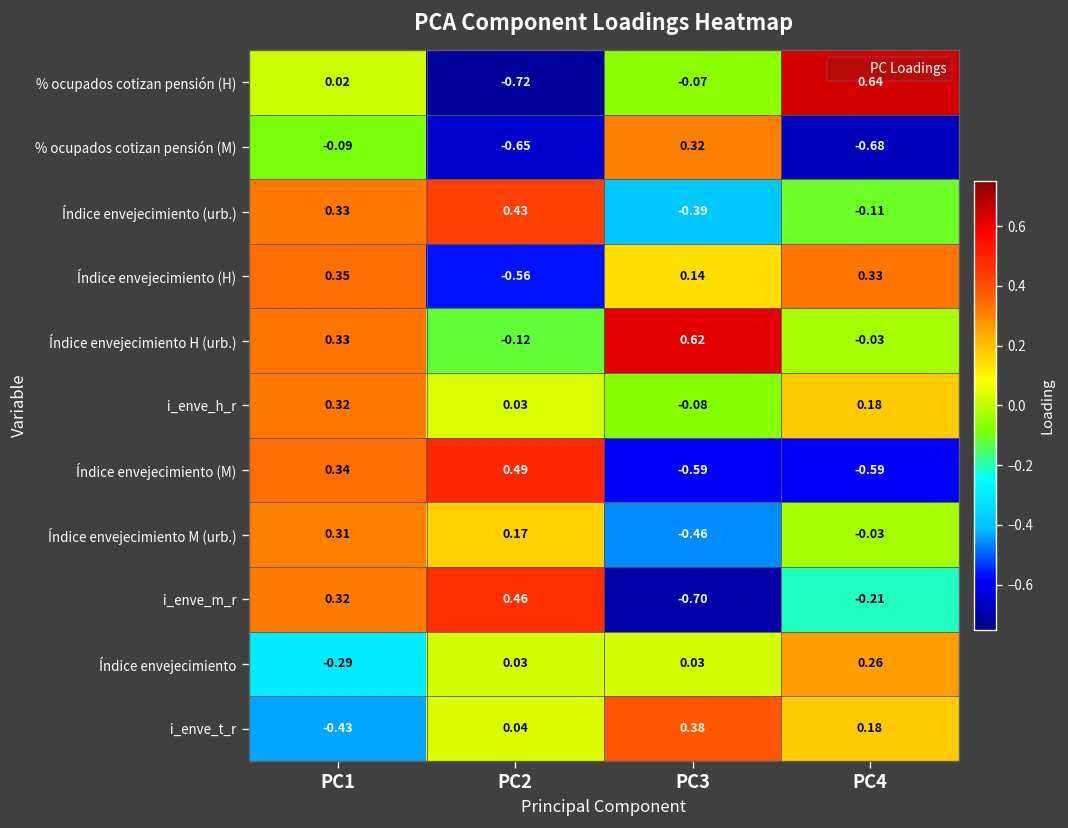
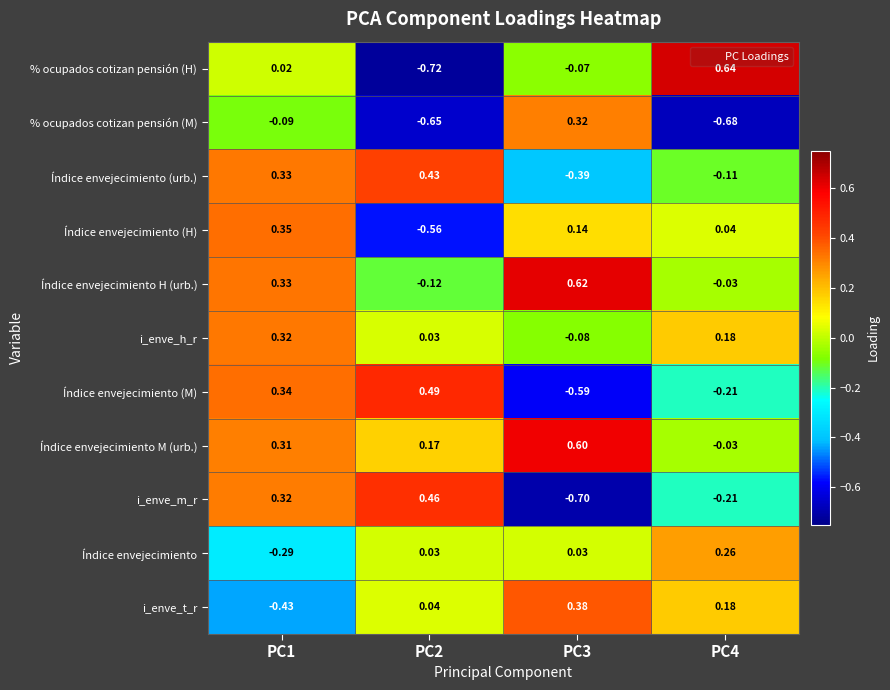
Índice envejecimiento (H), PC4: 0.33 -> 0.04
Índice envejecimiento (M), PC4: -0.59 -> -0.21
Índice envejecimiento M (urb.), PC3: -0.46 -> 0.60
